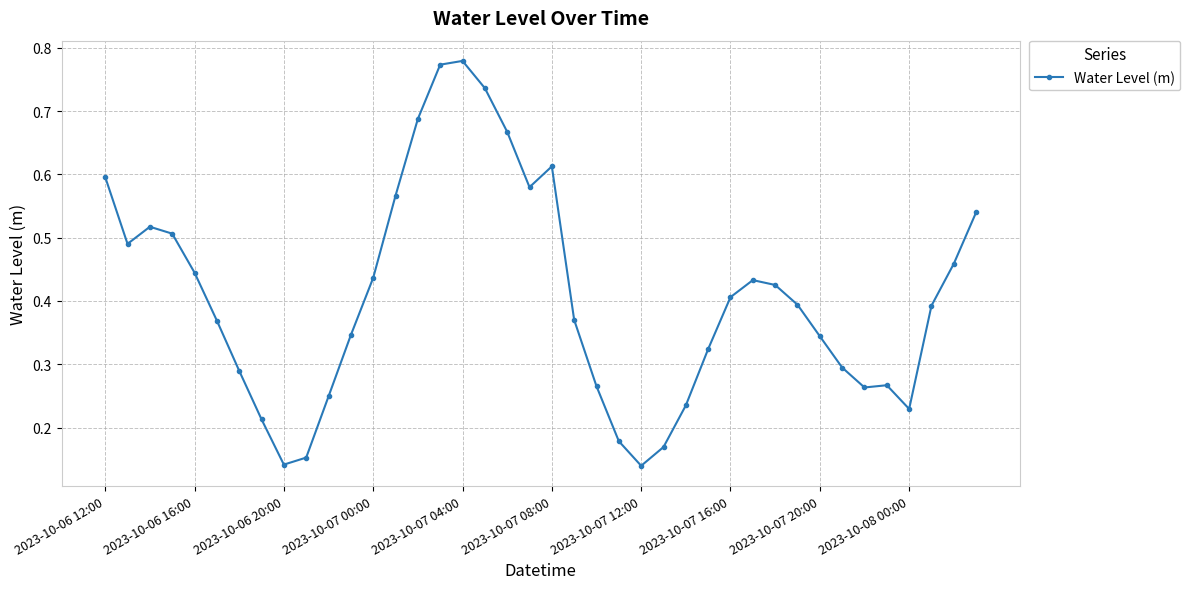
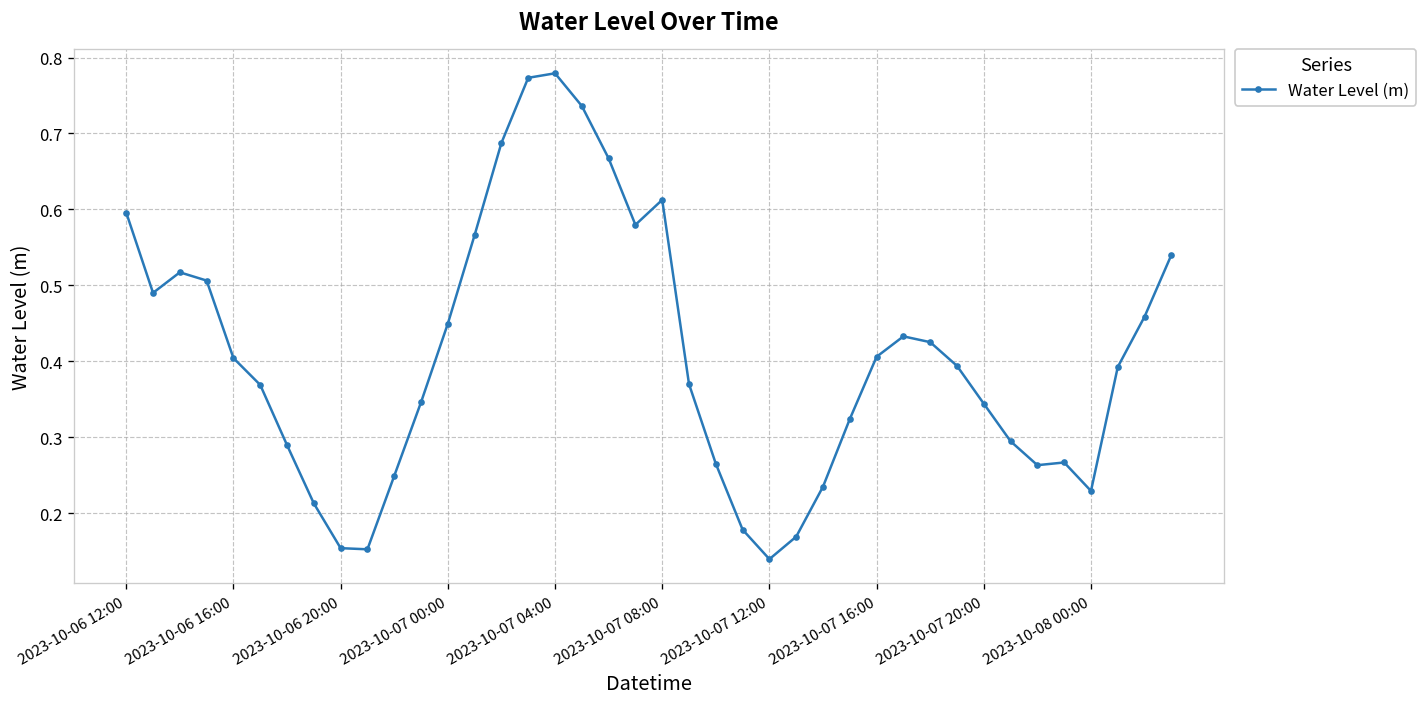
2023-10-06 16:00: 0.44 -> 0.40
2023-10-06 20:00: 0.14 -> 0.15
2023-10-07 00:00: 0.44 -> 0.45
